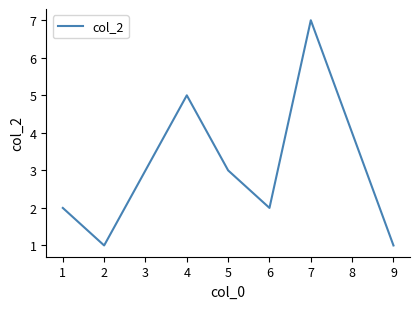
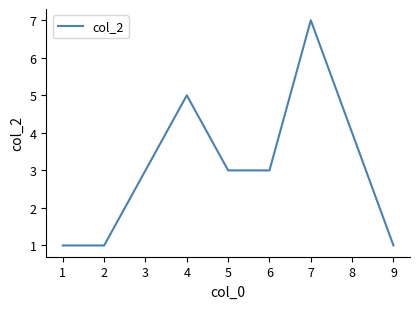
1: 2 -> 1
6: 2 -> 3
